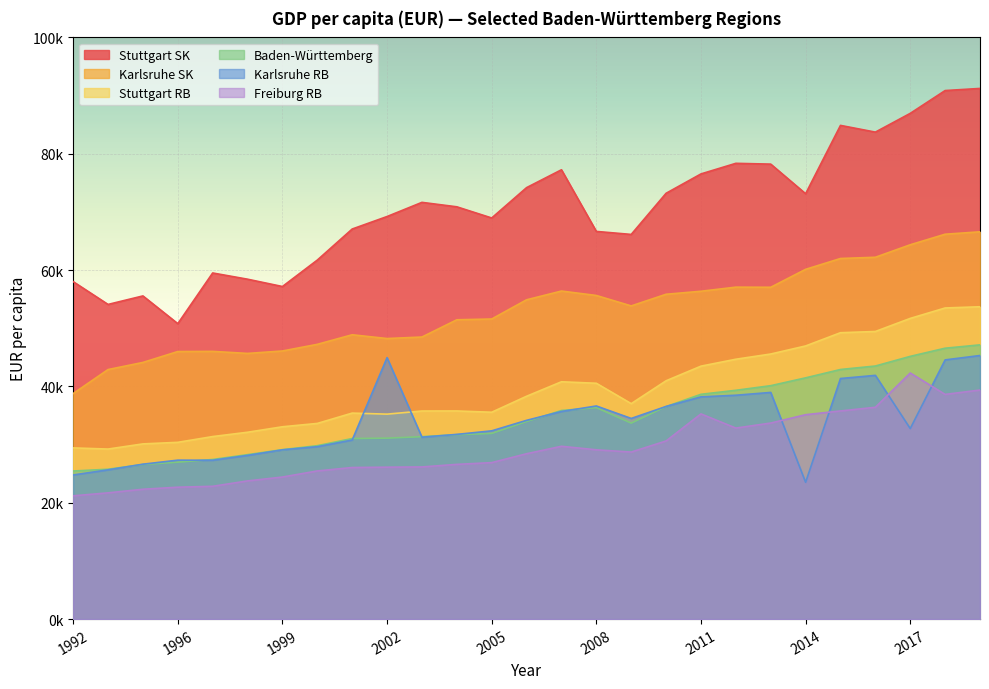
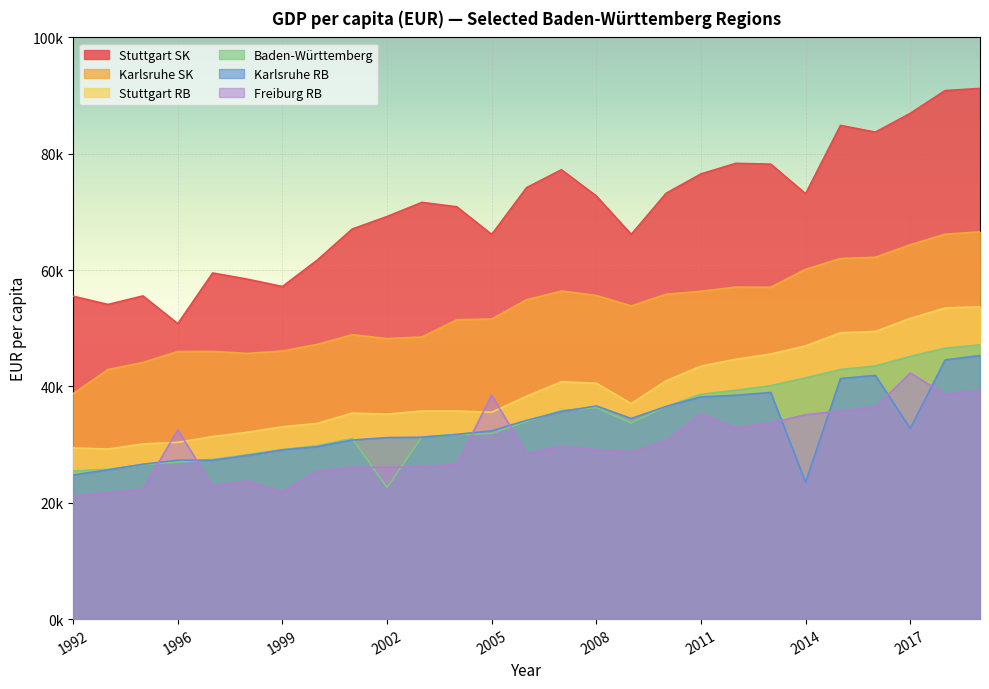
Stuttgart SK, 1992: 58000 -> 56000
Freiburg RB, 1996: 23000 -> 33000
Freiburg RB, 1999: 24000 -> 22000
Baden-Württemberg, 2002: 31000 -> 23000
Karlsruhe RB, 2002: 45000 -> 31000
Stuttgart SK, 2005: 69000 -> 66000
Freiburg RB, 2005: 27000 -> 39000
Stuttgart SK, 2008: 67000 -> 73000
